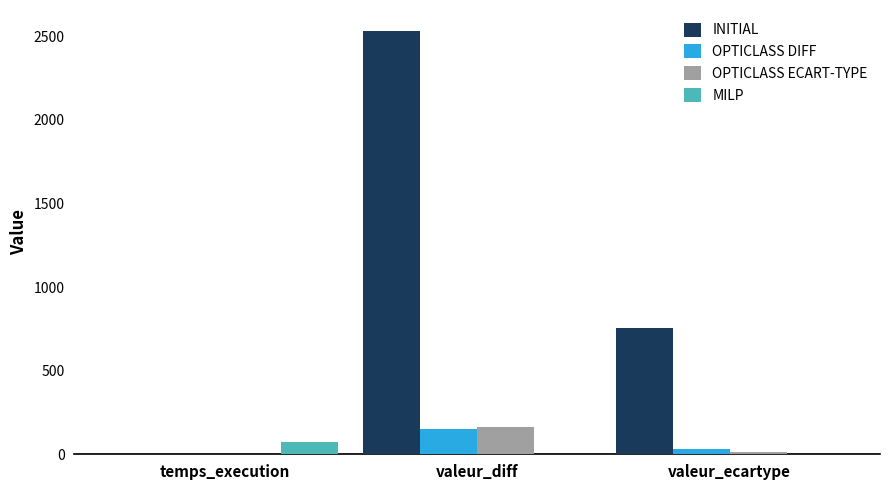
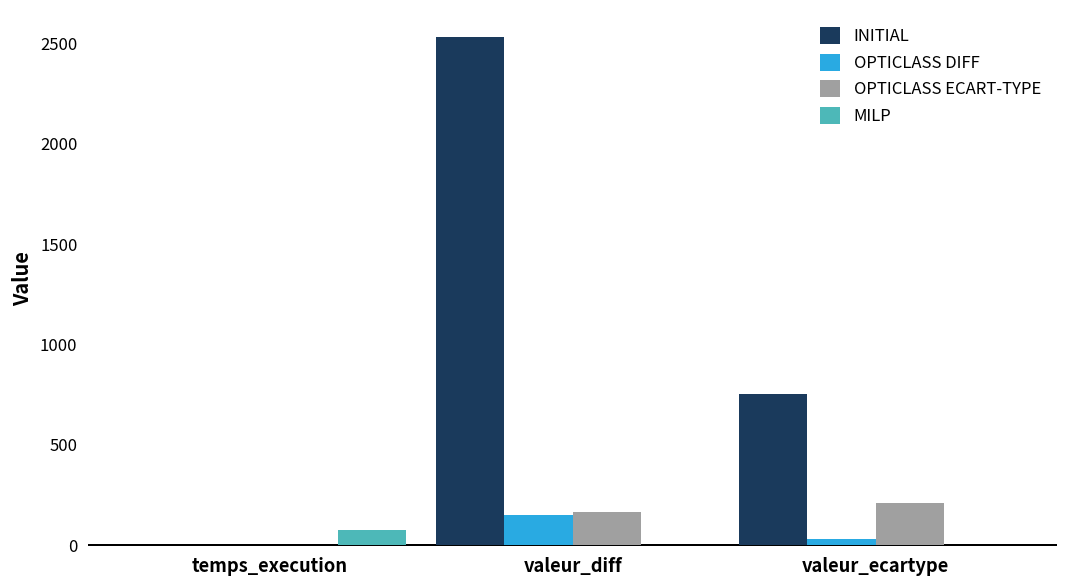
OPTICLASS ECART-TYPE, valeur_ecartype: 10 -> 210
